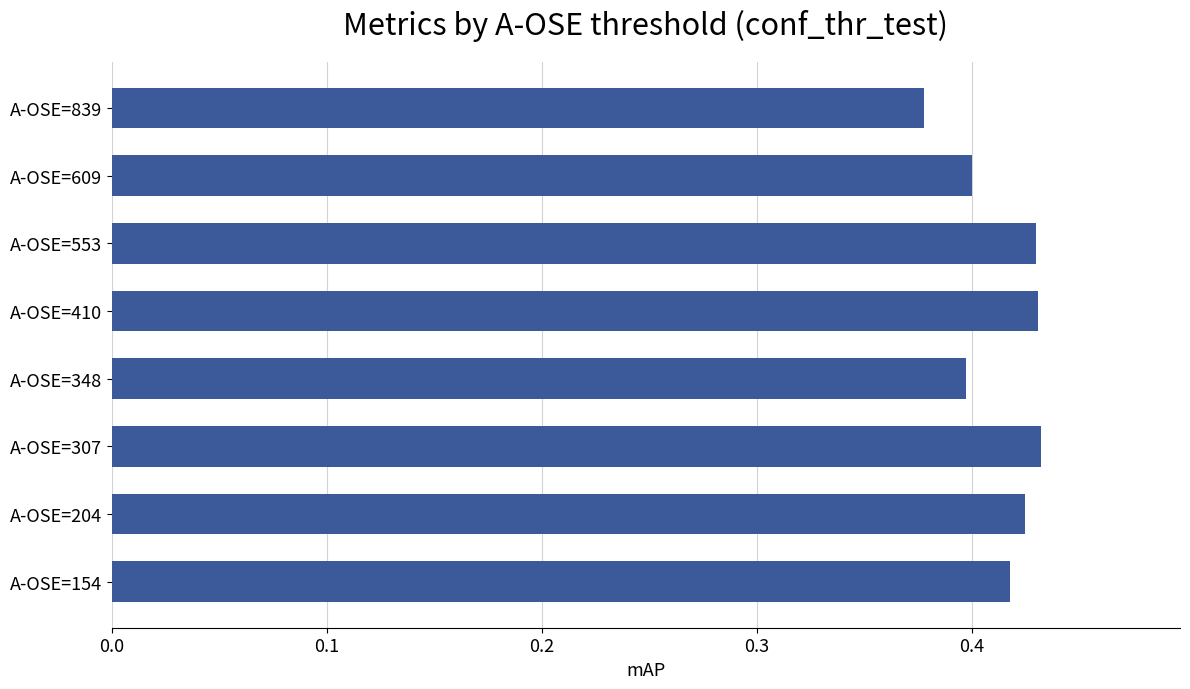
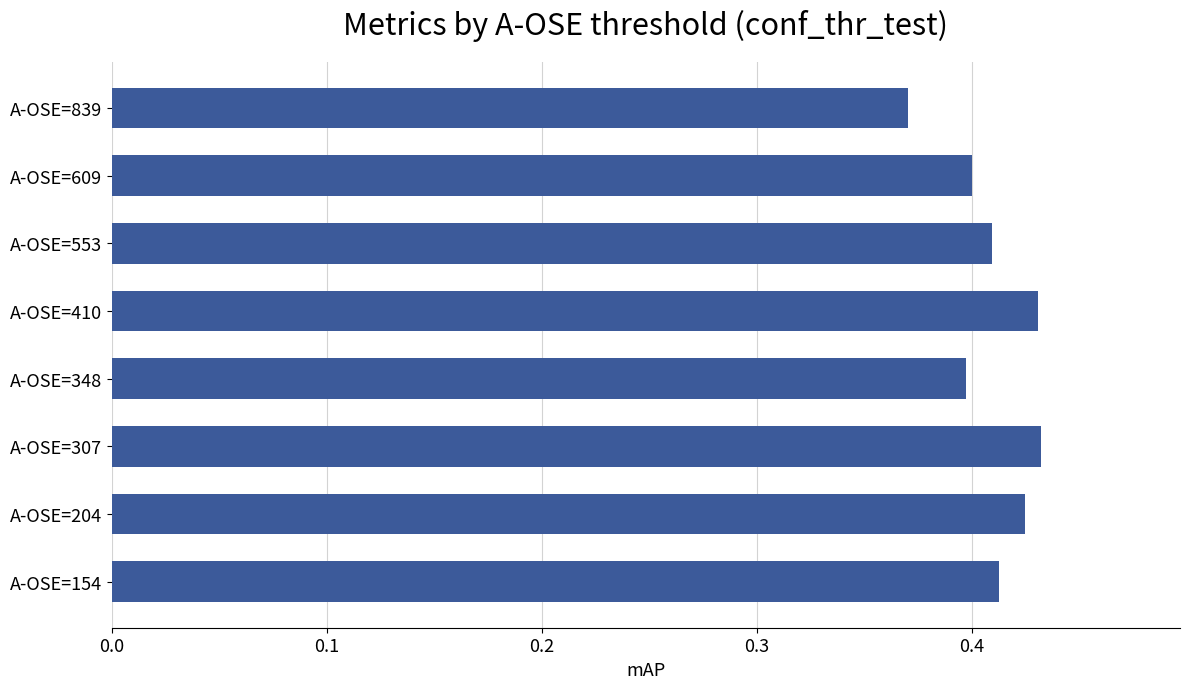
A-OSE=839: 0.378 -> 0.370
A-OSE=553: 0.430 -> 0.409
A-OSE=154: 0.418 -> 0.413
